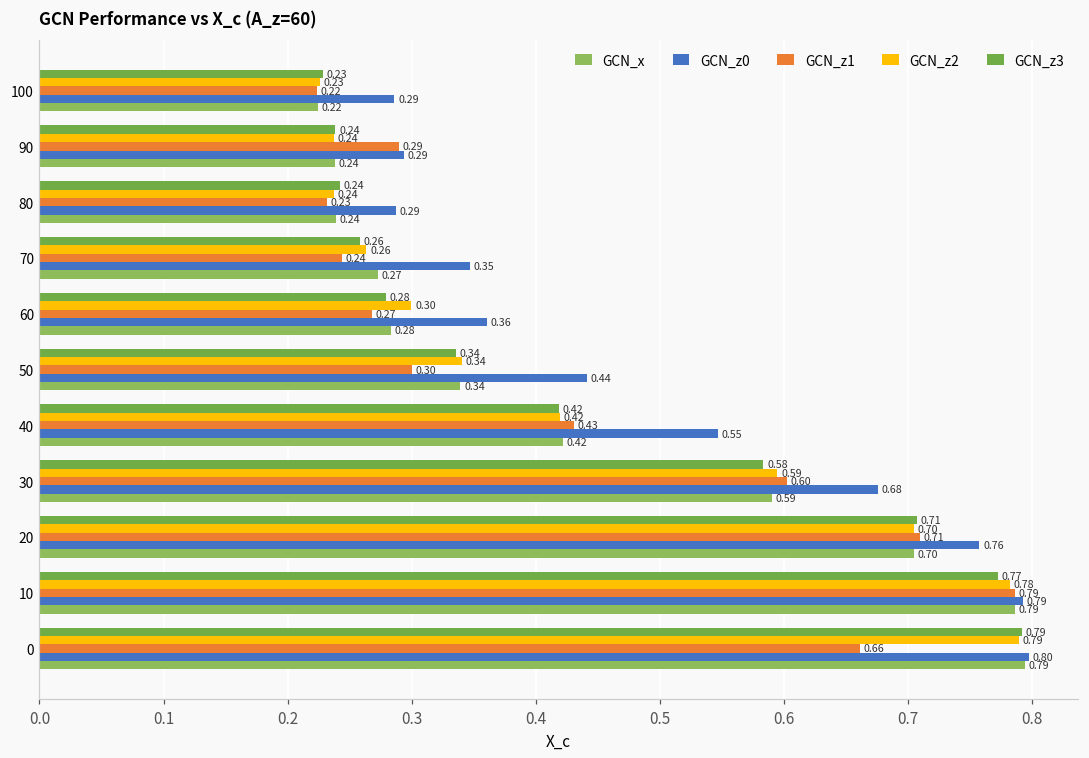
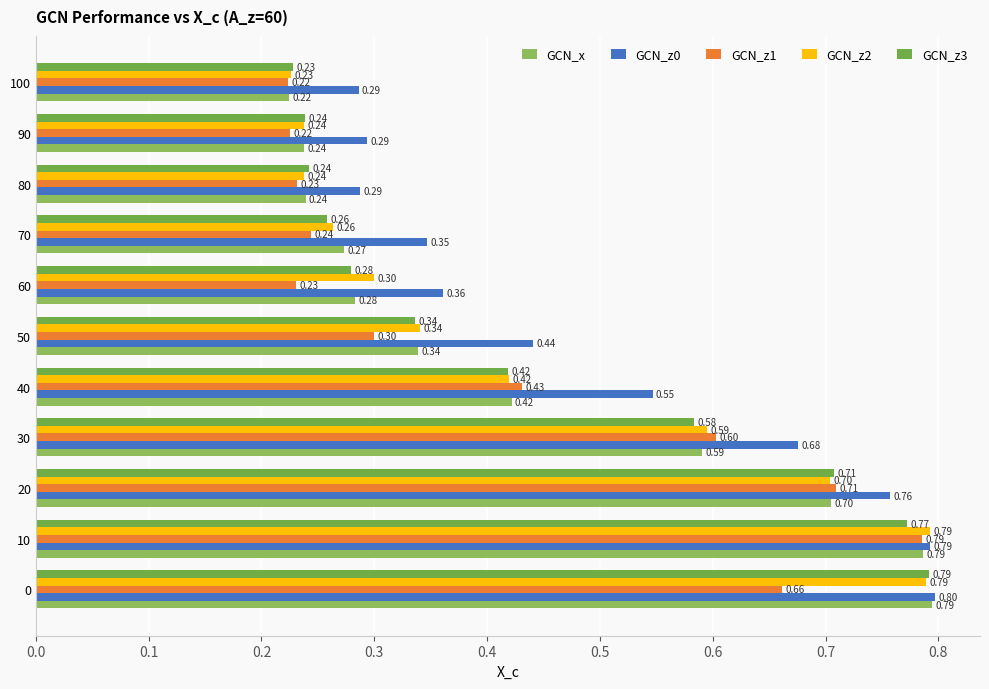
GCN_z1, 90: 0.29 -> 0.22
GCN_z1, 60: 0.27 -> 0.23
GCN_z2, 10: 0.78 -> 0.79
